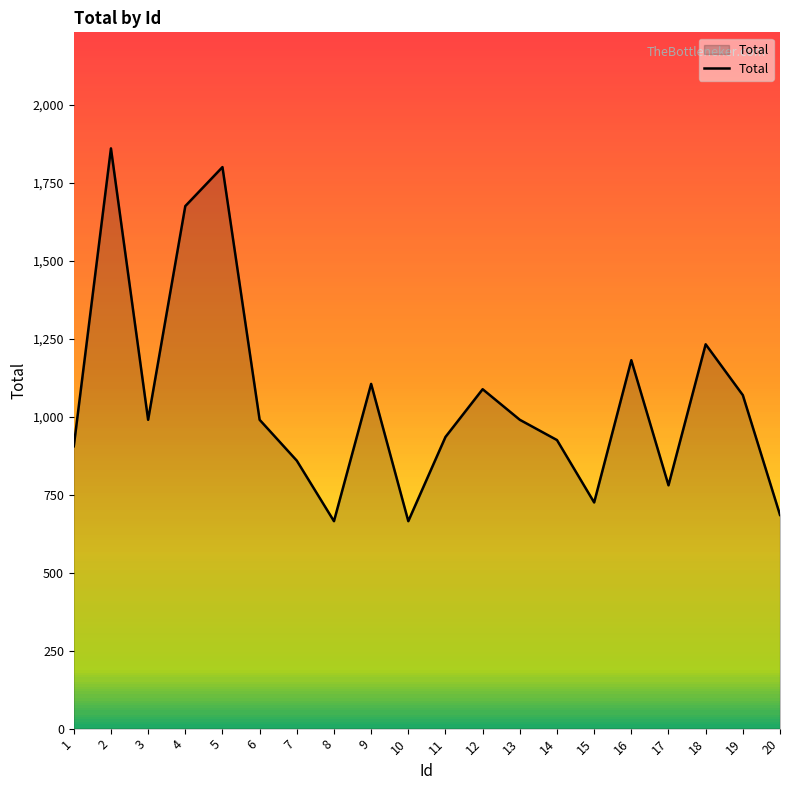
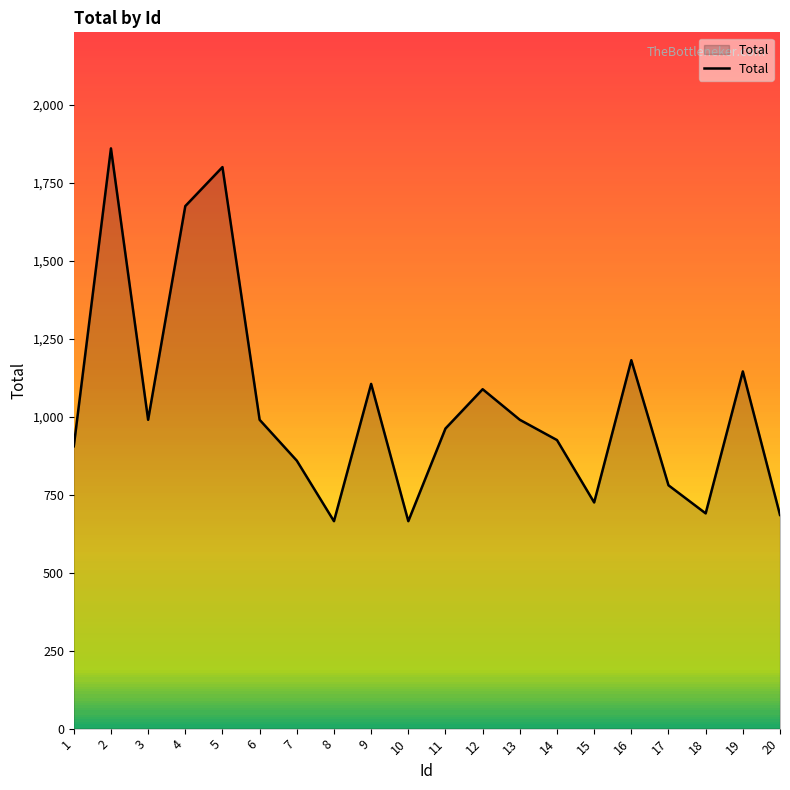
11: 940 -> 960
18: 1,230 -> 690
19: 1,070 -> 1,150
